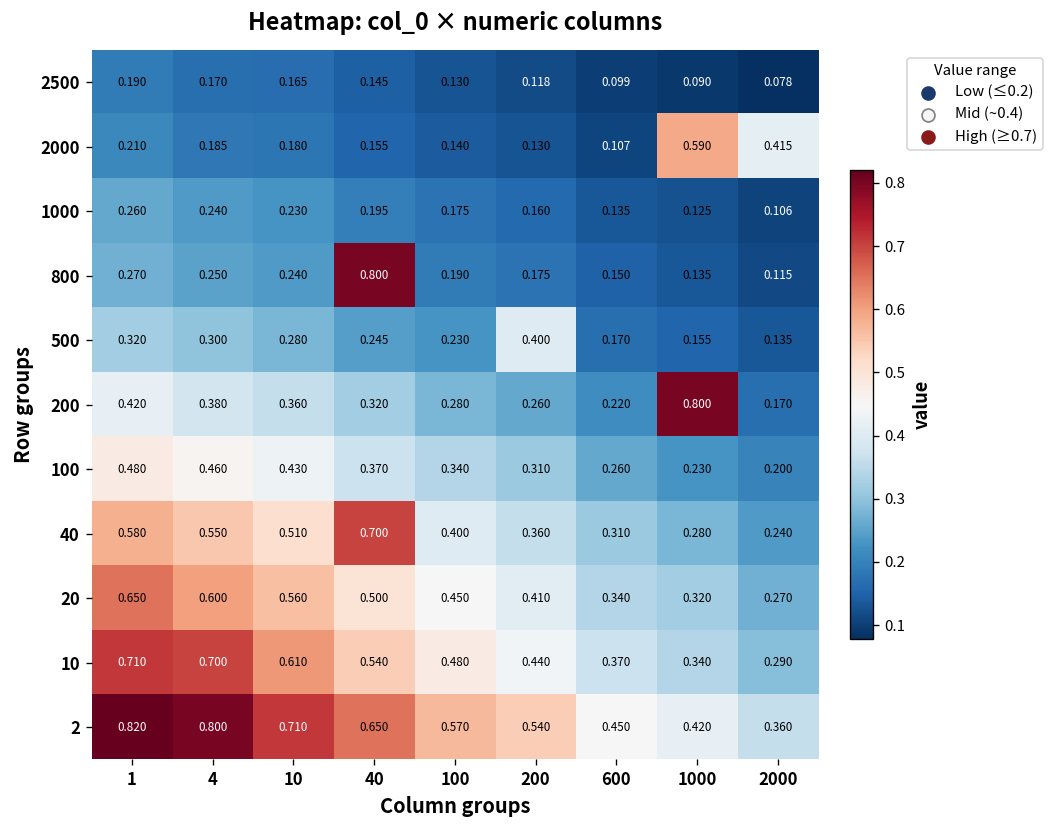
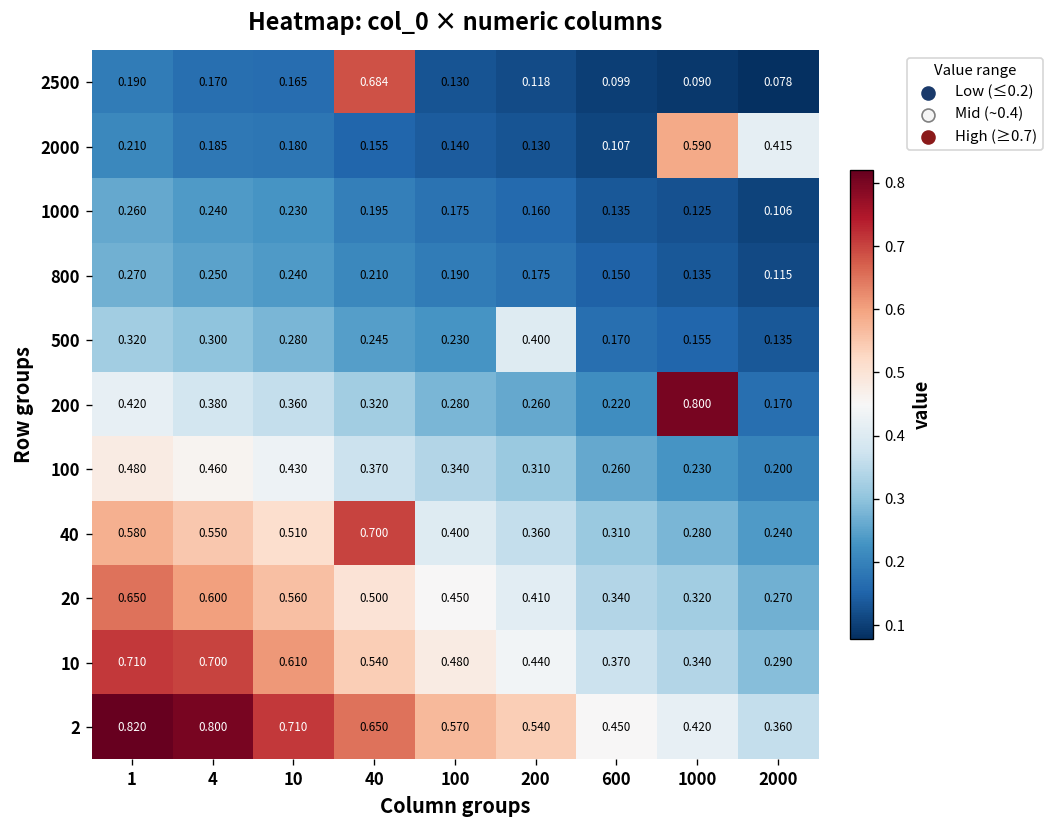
2500, 40: 0.145 -> 0.684
800, 40: 0.800 -> 0.210
